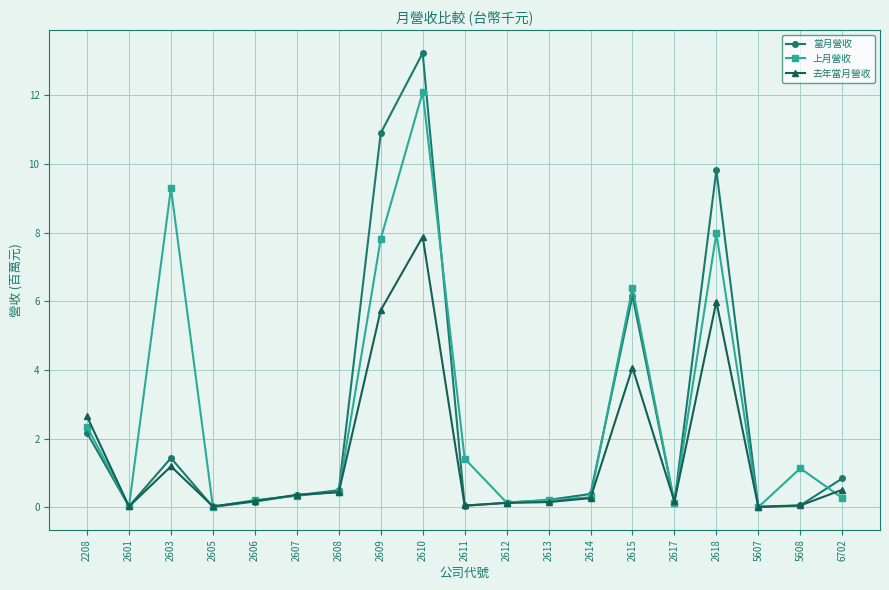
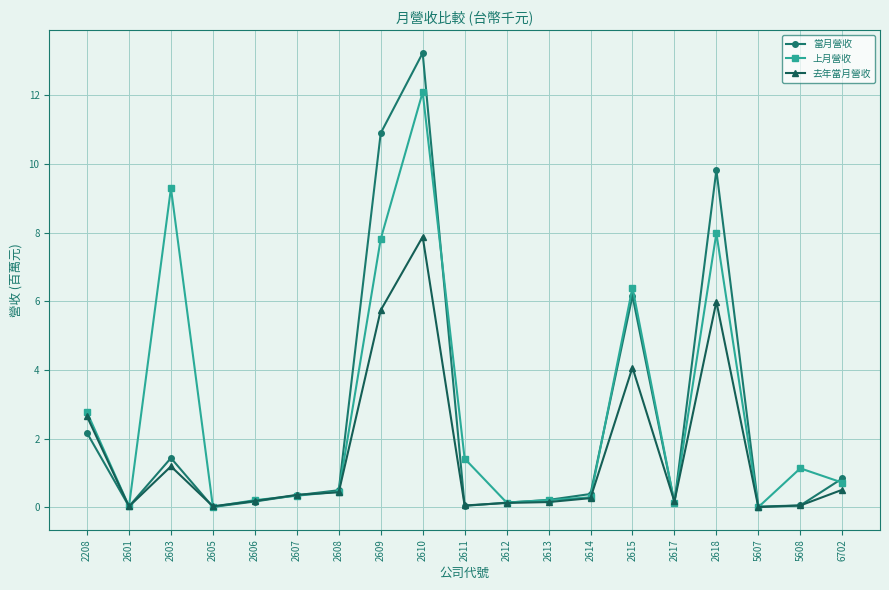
上月營收, 2208: 2.3 -> 2.8
上月營收, 6702: 0.3 -> 0.7
